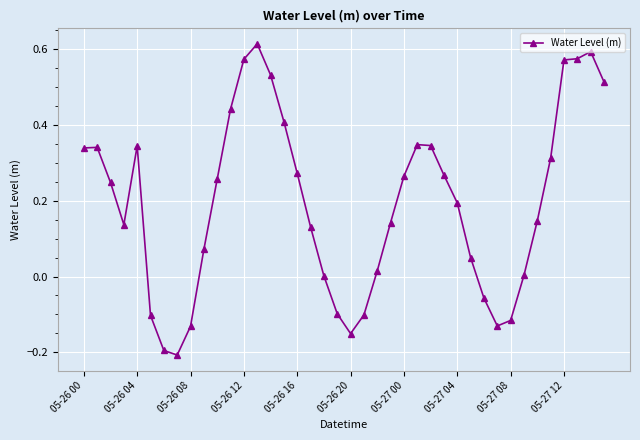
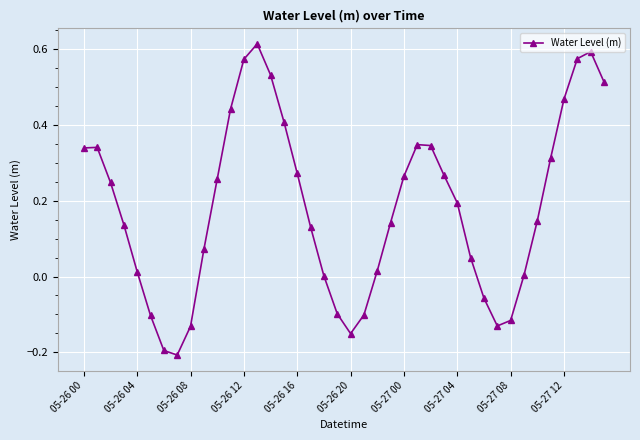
05-26 04: 0.35 -> 0.01
05-27 12: 0.57 -> 0.47
